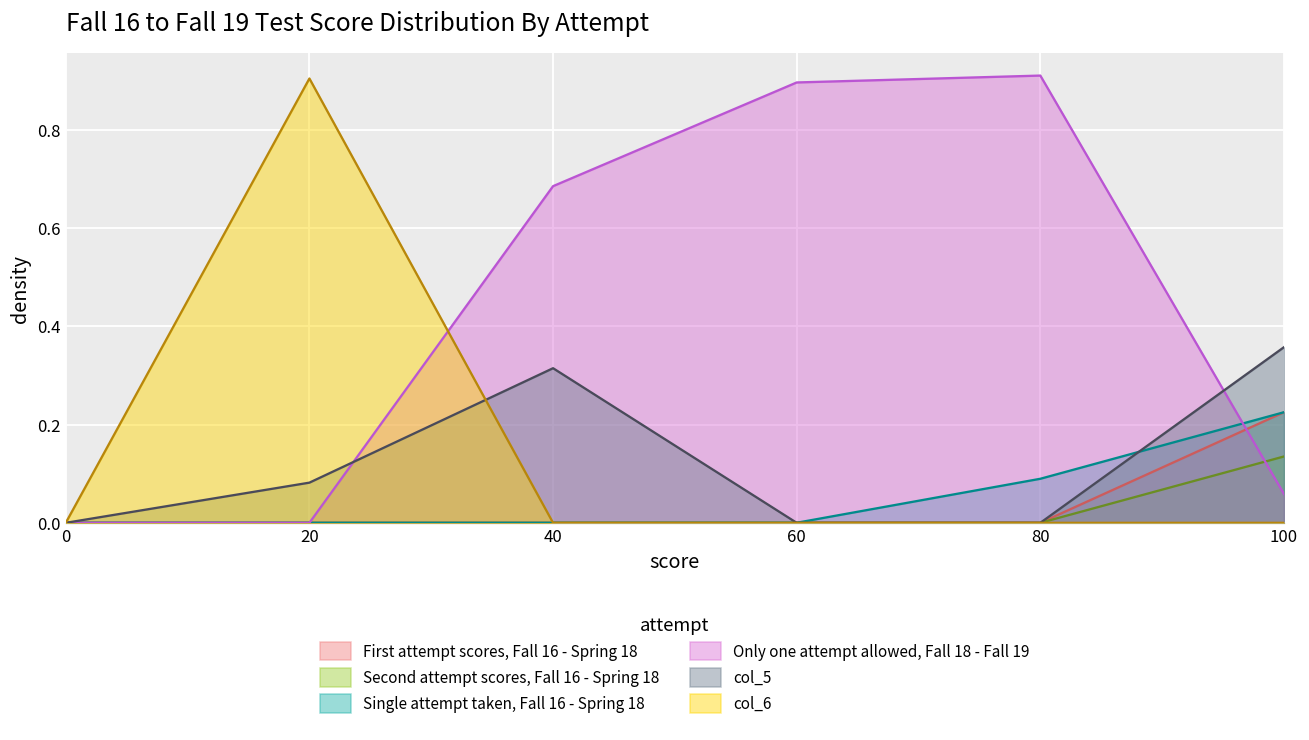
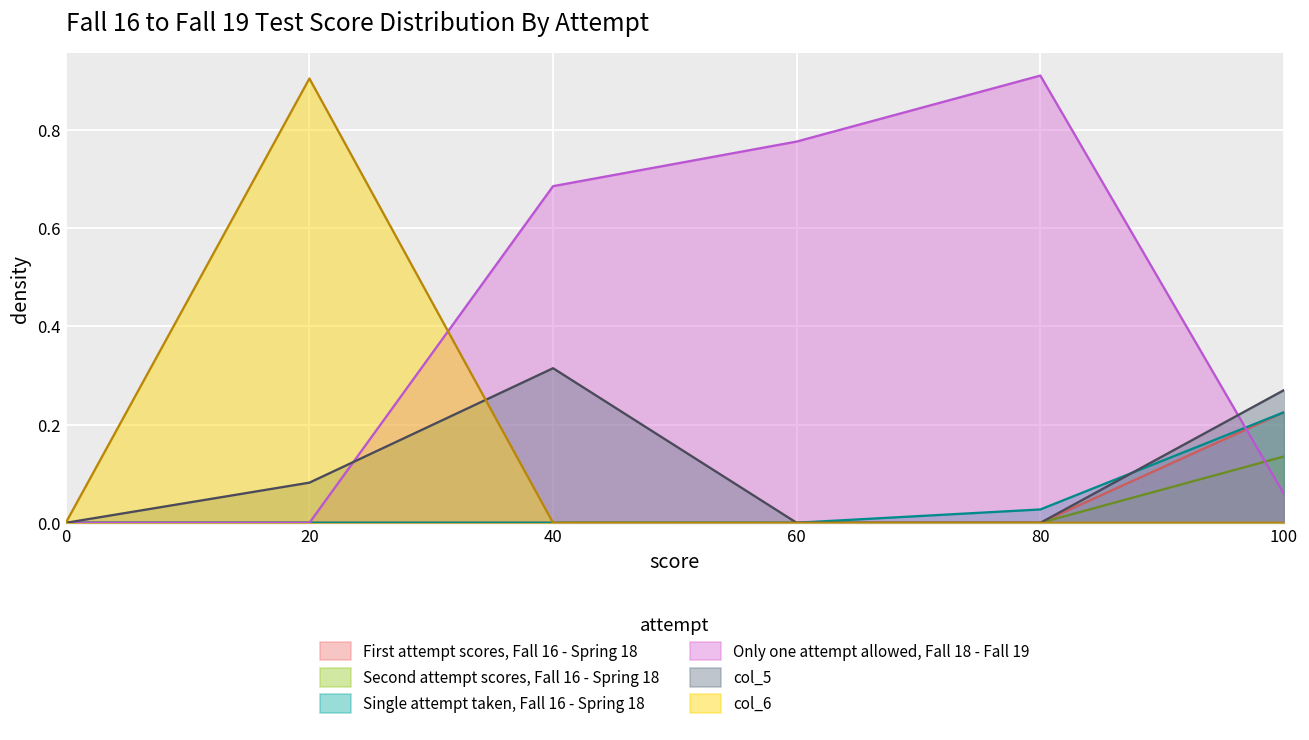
Only one attempt allowed, Fall 18 - Fall 19, 60: 0.90 -> 0.78
Single attempt taken, Fall 16 - Spring 18, 80: 0.09 -> 0.03
col_5, 100: 0.36 -> 0.27
